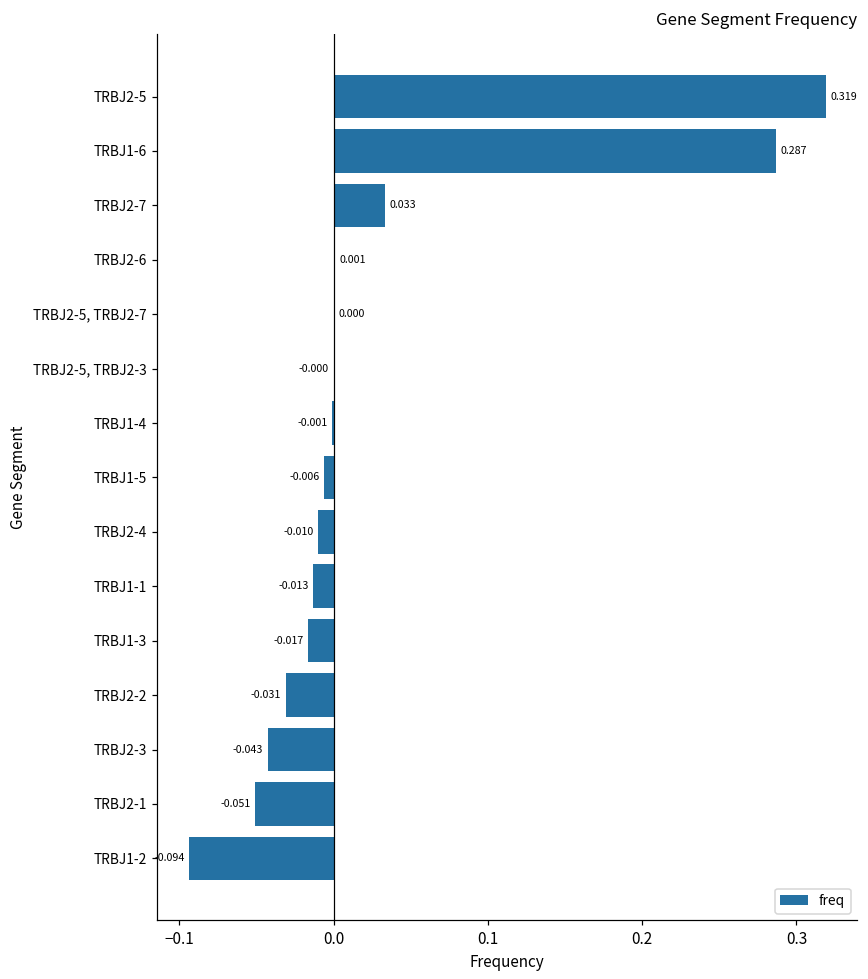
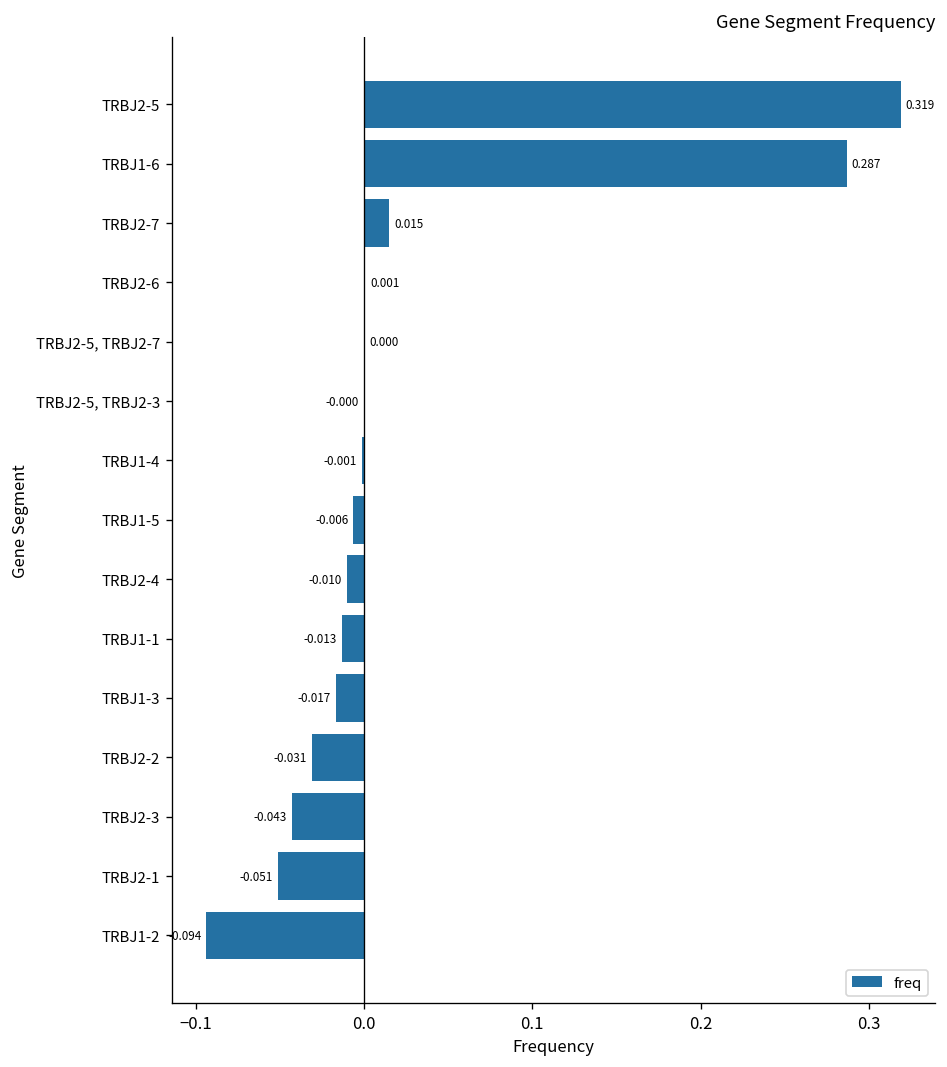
TRBJ2-7: 0.033 -> 0.015
